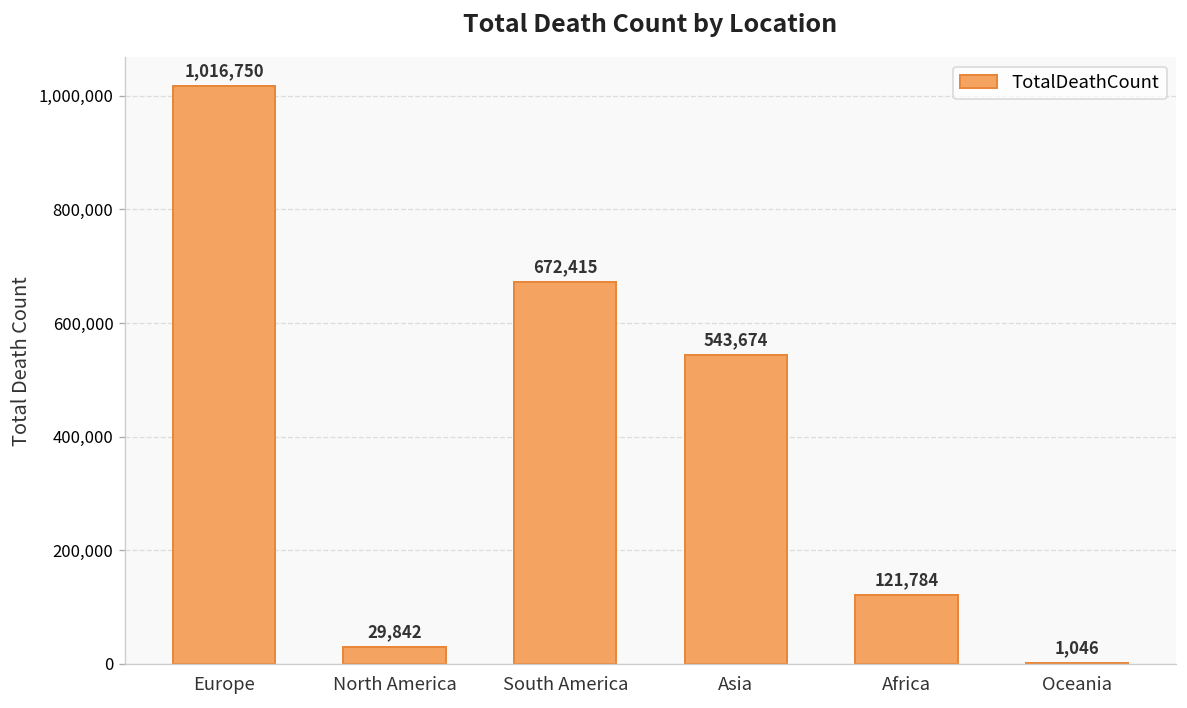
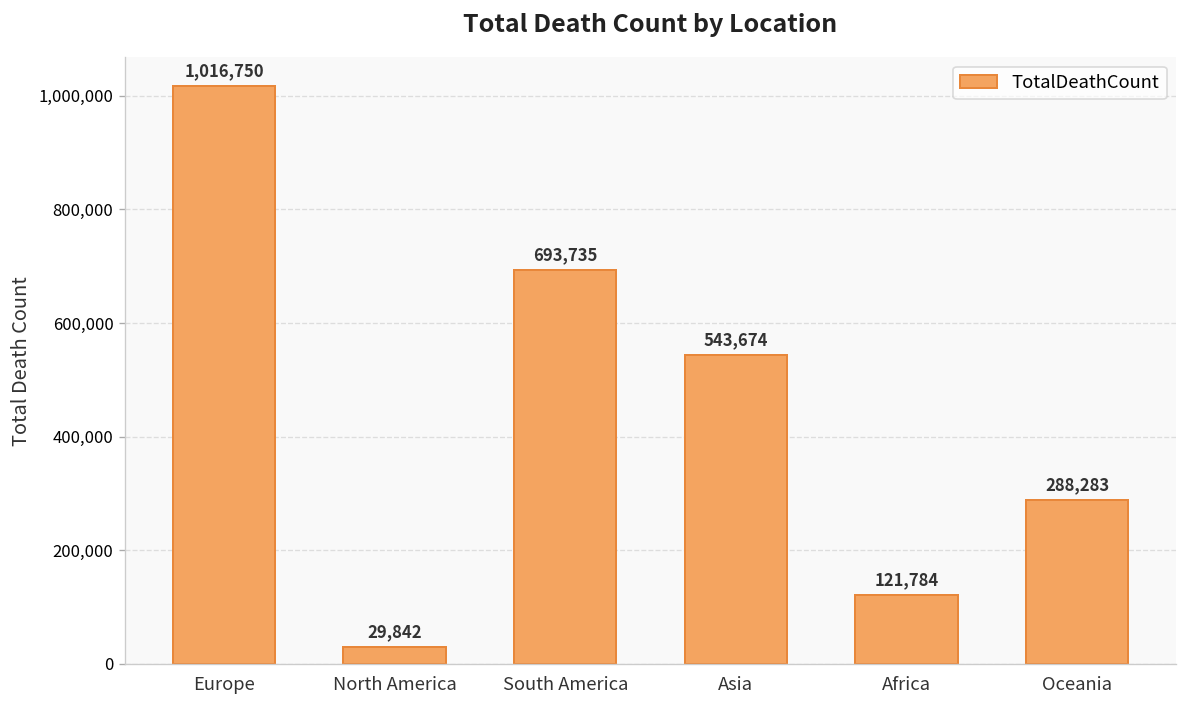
South America: 672,415 -> 693,735
Oceania: 1,046 -> 288,283
